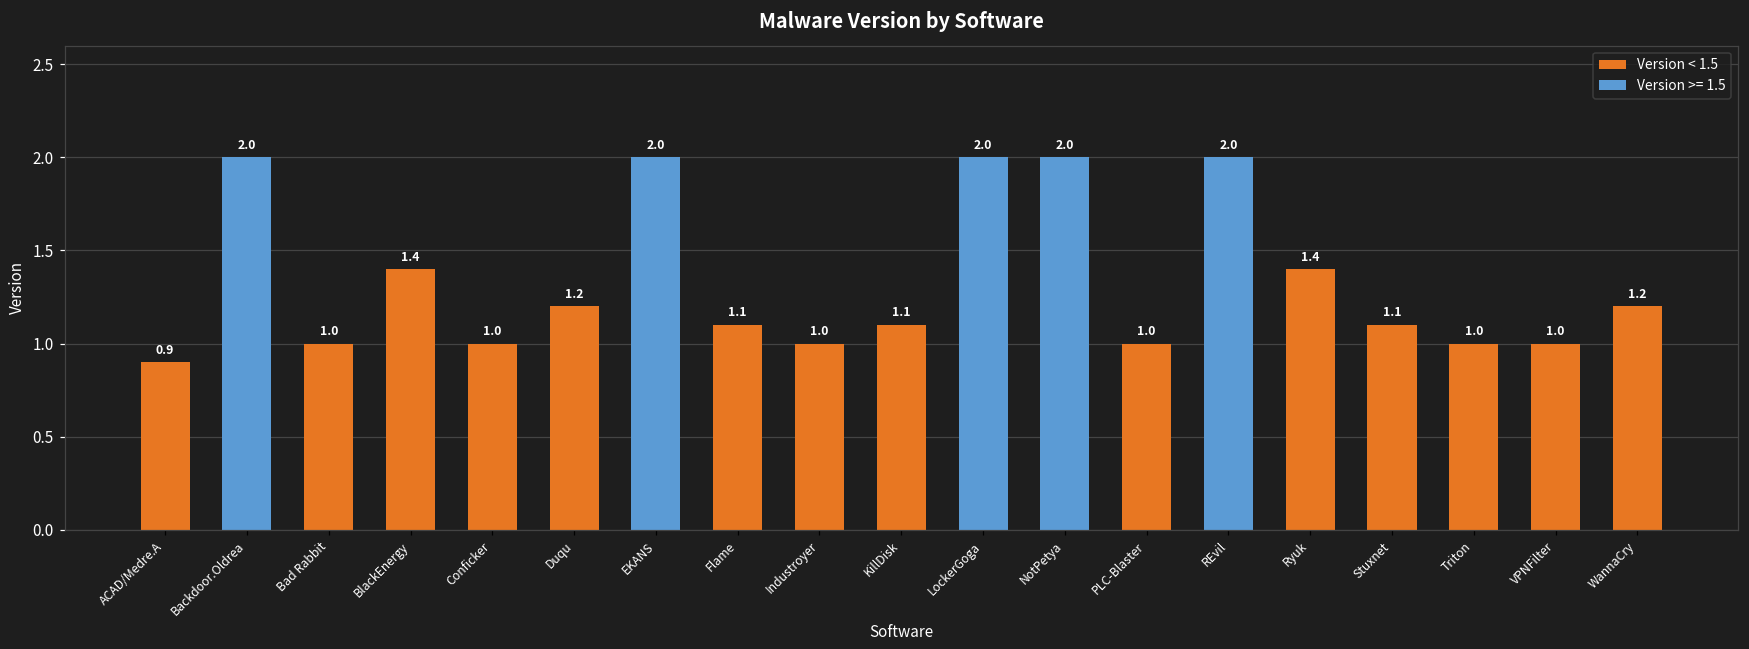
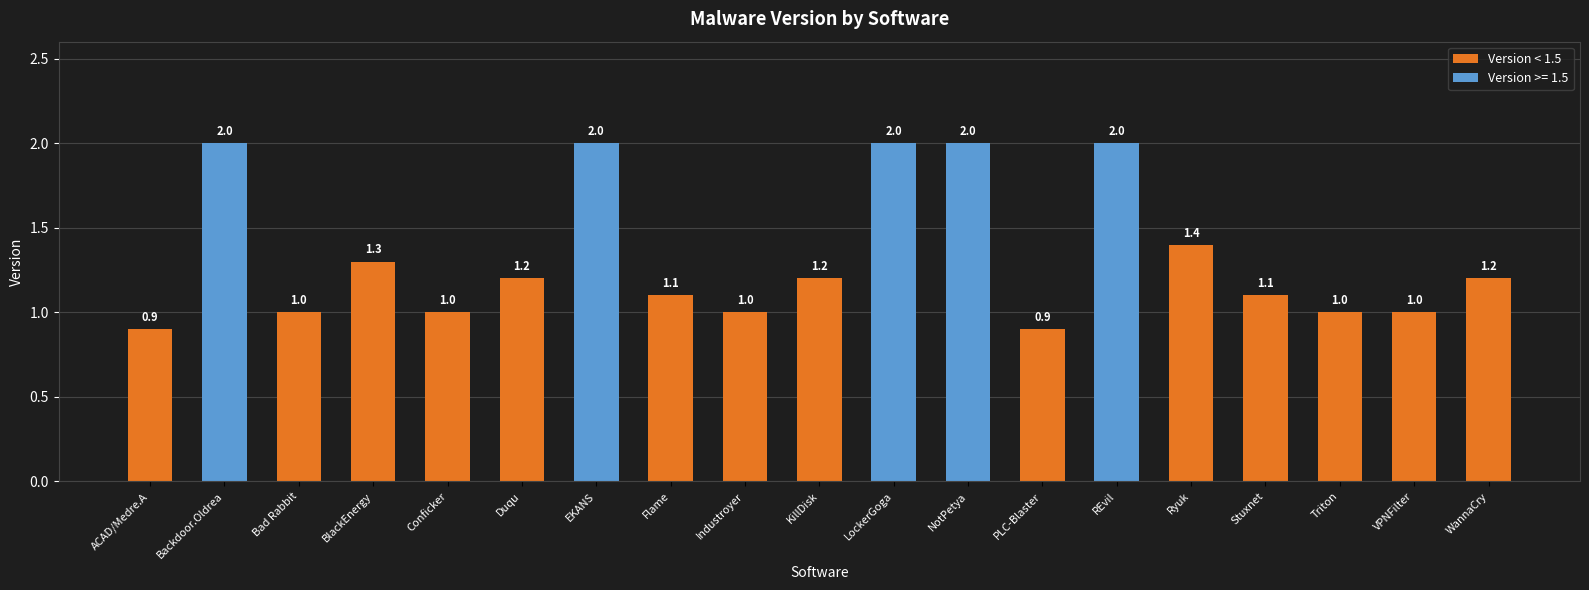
Version < 1.5, BlackEnergy: 1.4 -> 1.3
Version < 1.5, KillDisk: 1.1 -> 1.2
Version < 1.5, PLC-Blaster: 1.0 -> 0.9
